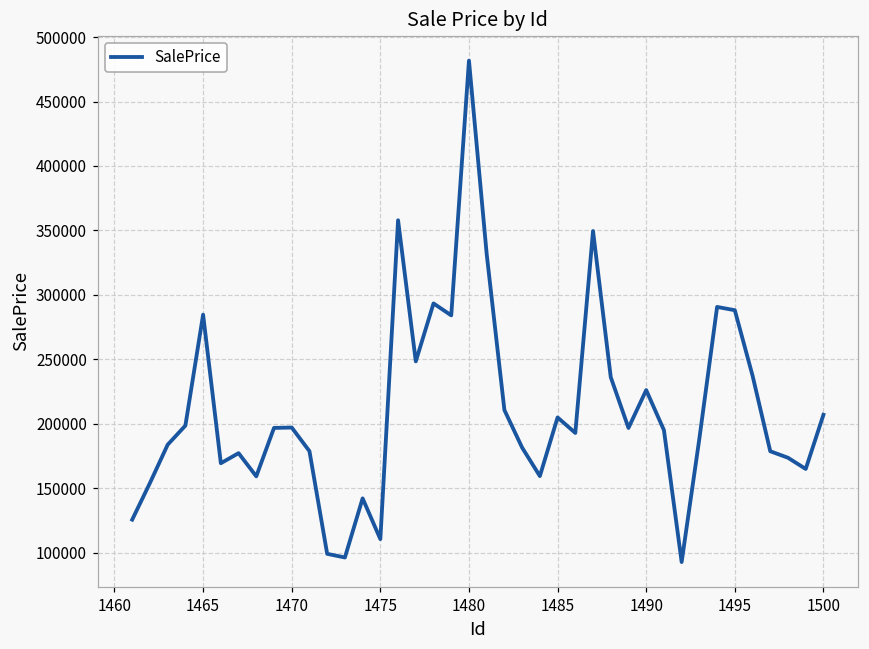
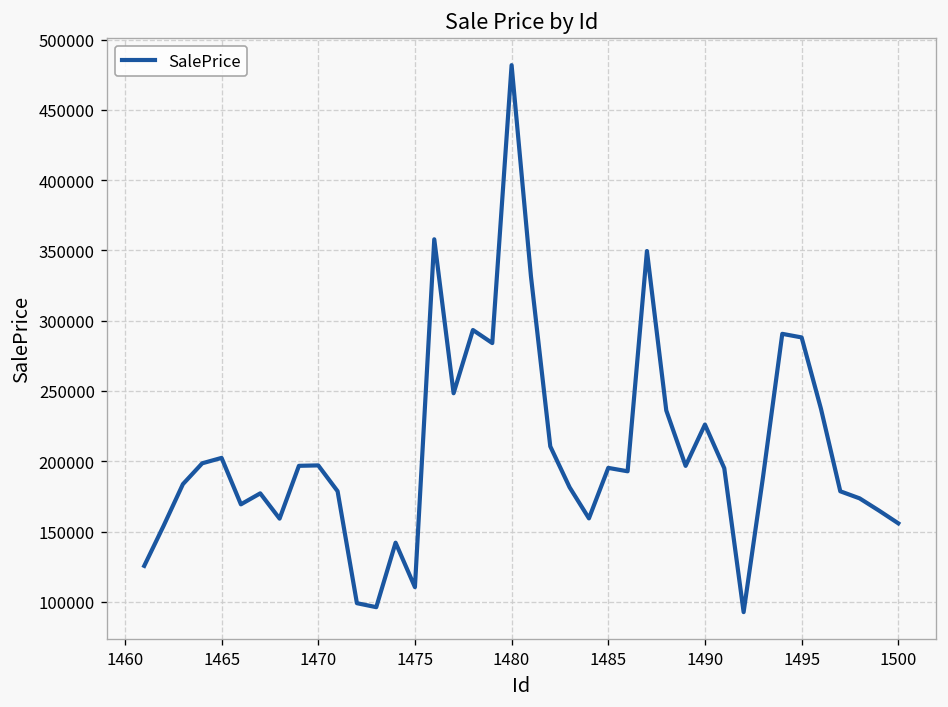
1465: 285000 -> 202000
1485: 205000 -> 195000
1500: 207000 -> 156000
